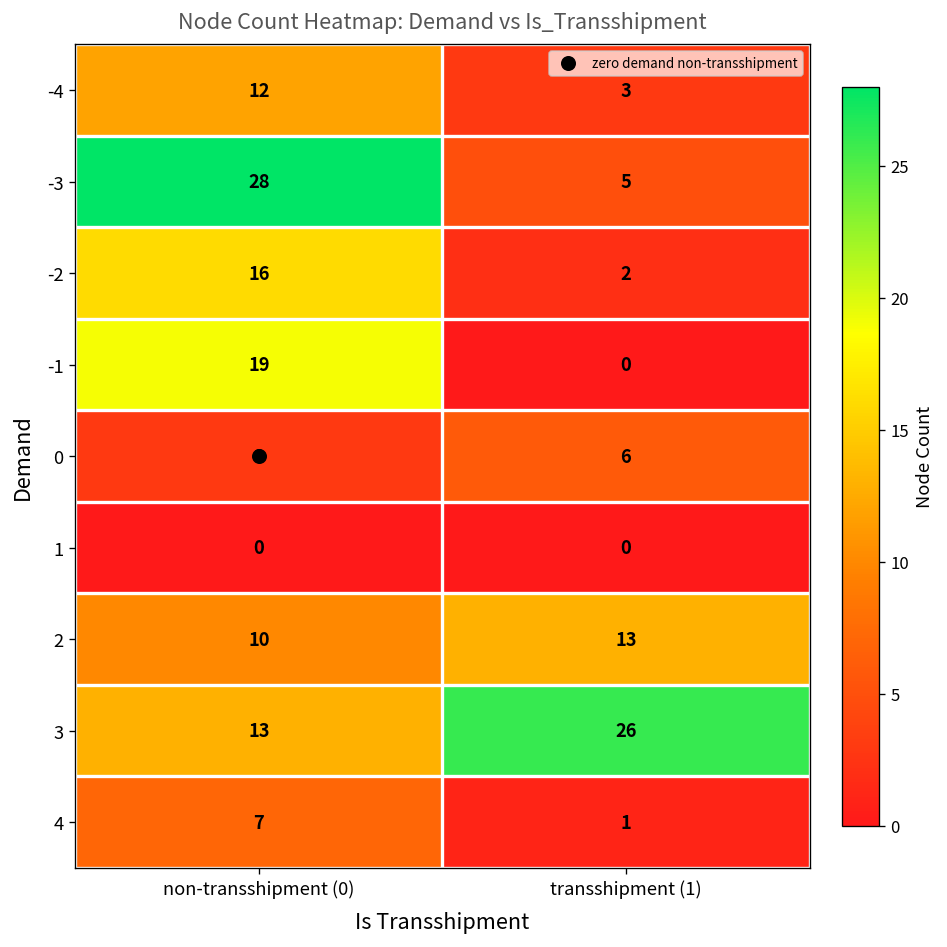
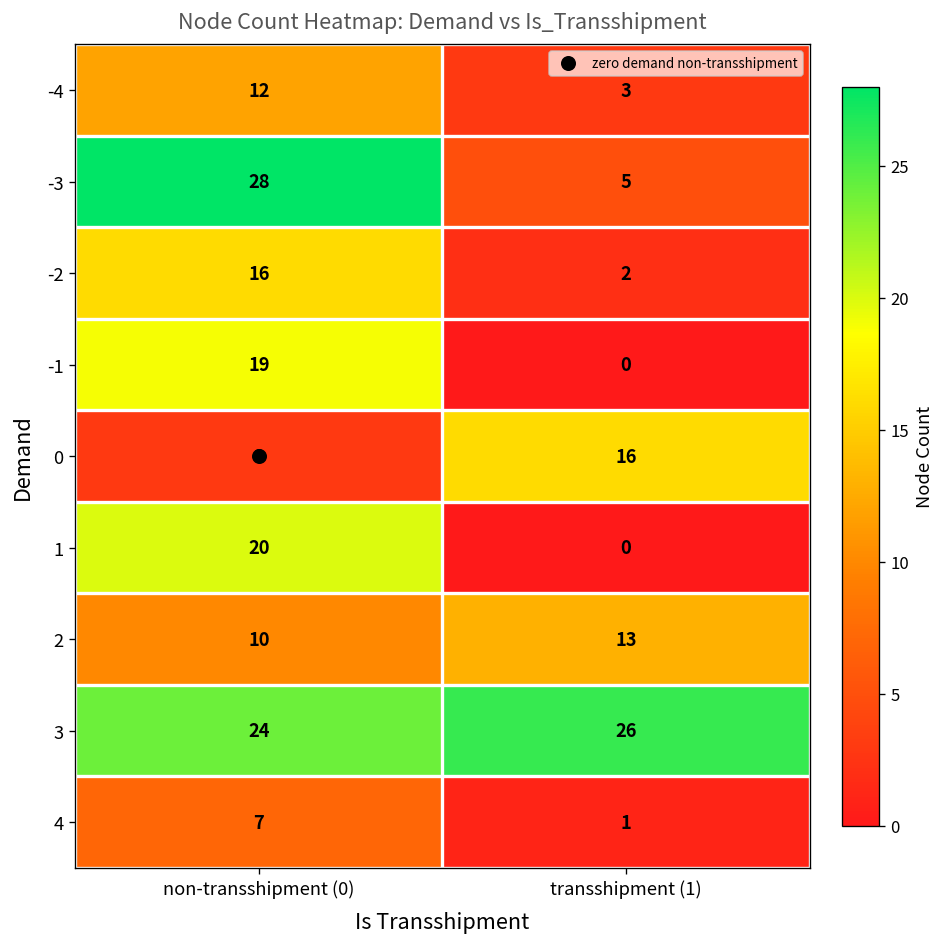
0, transshipment (1): 6 -> 16
1, non-transshipment (0): 0 -> 20
3, non-transshipment (0): 13 -> 24
